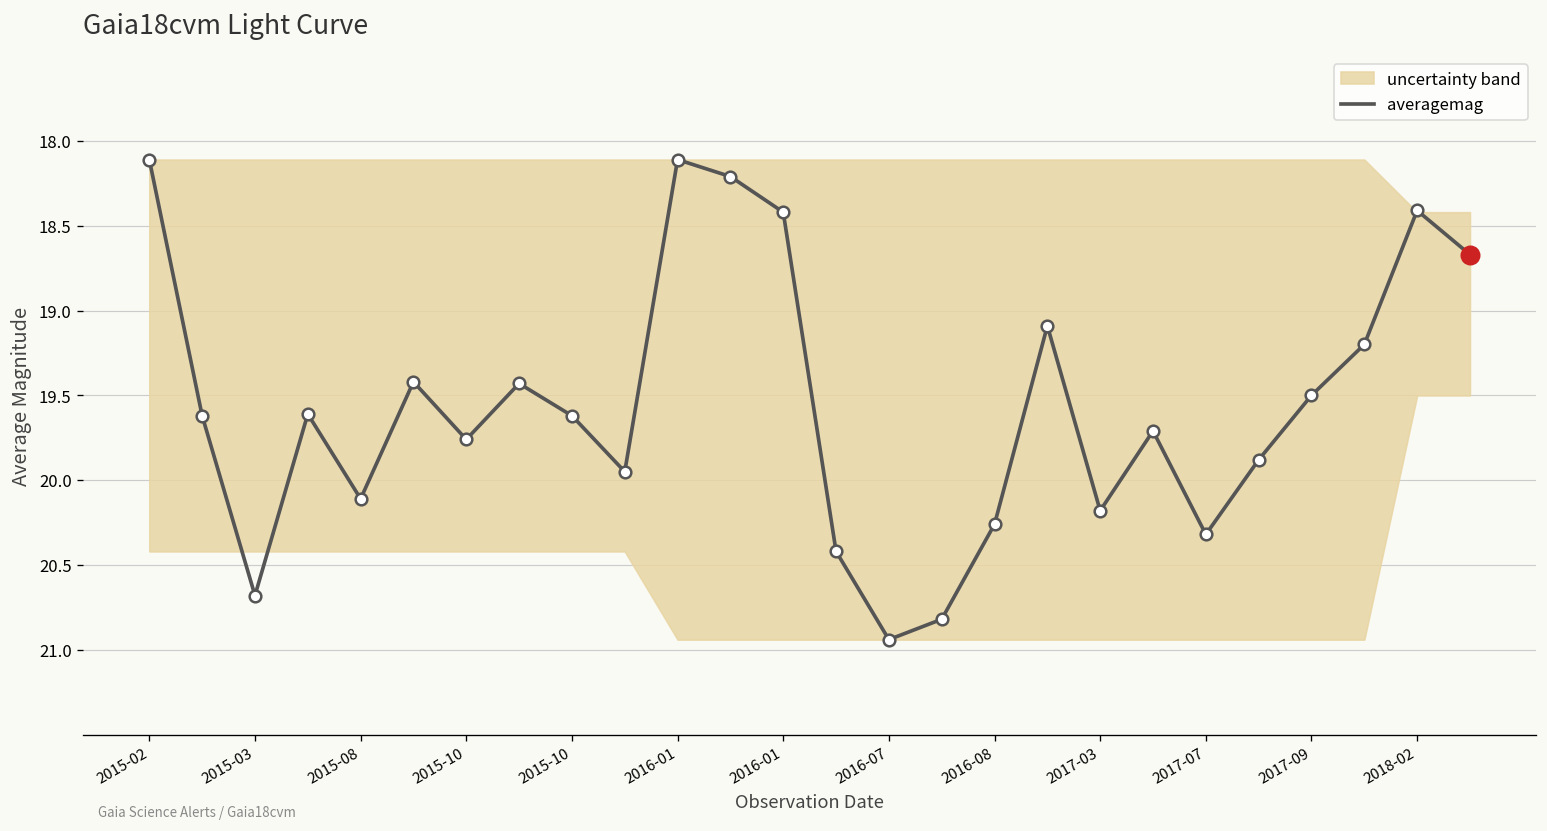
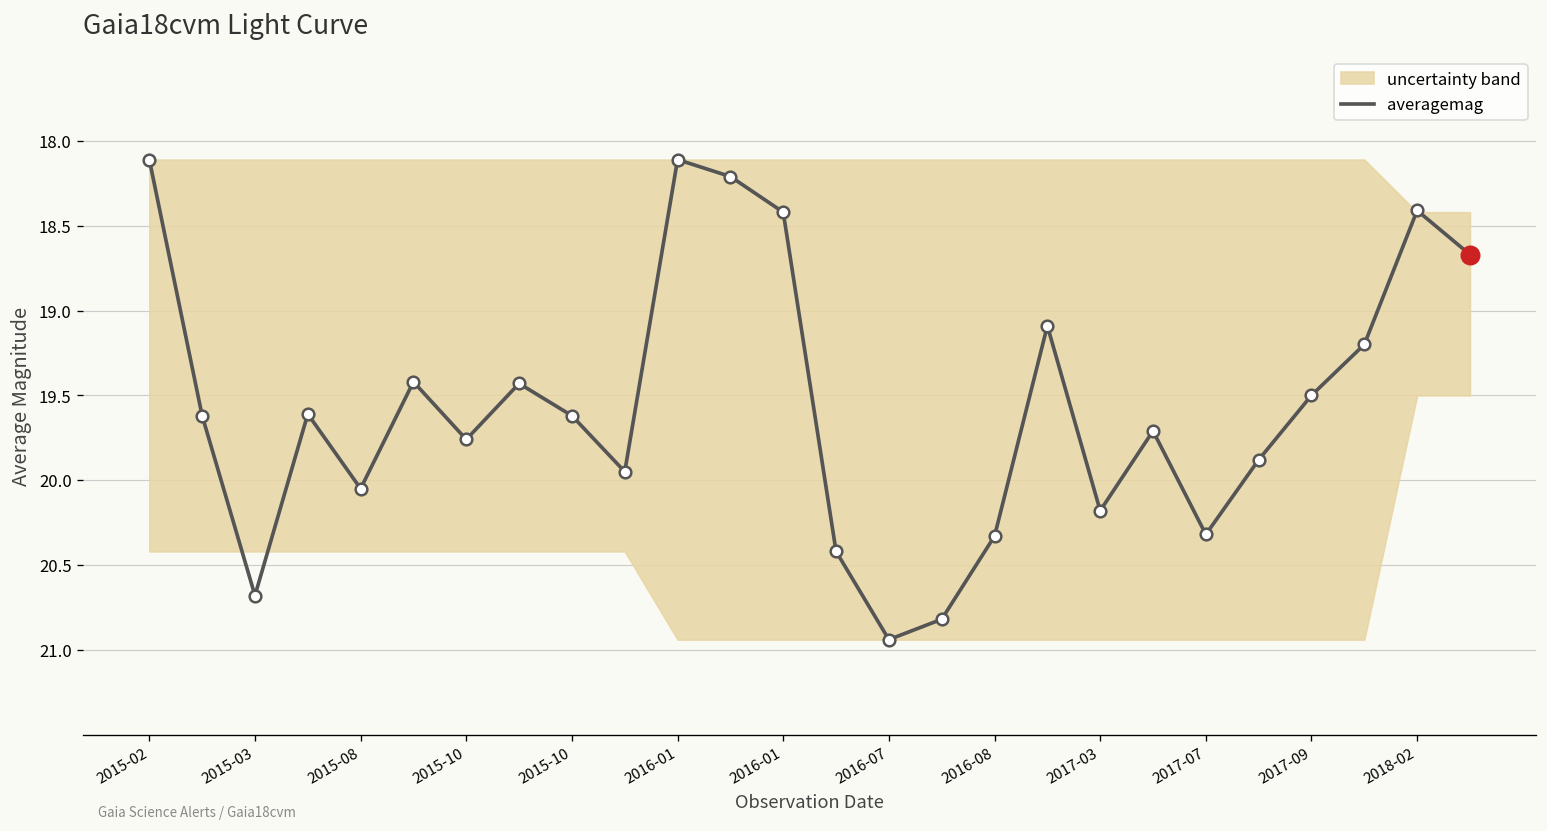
averagemag, 2015-08: 20.11 -> 20.05
averagemag, 2016-08: 20.26 -> 20.33
